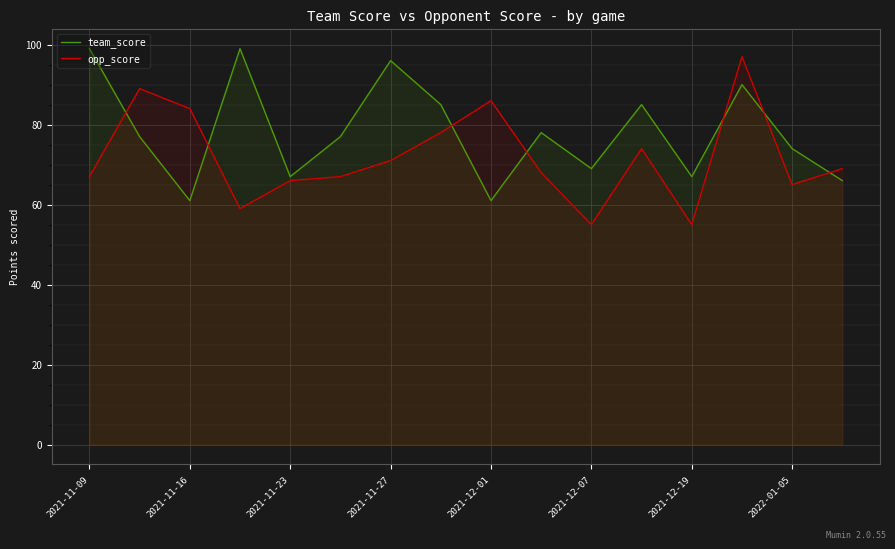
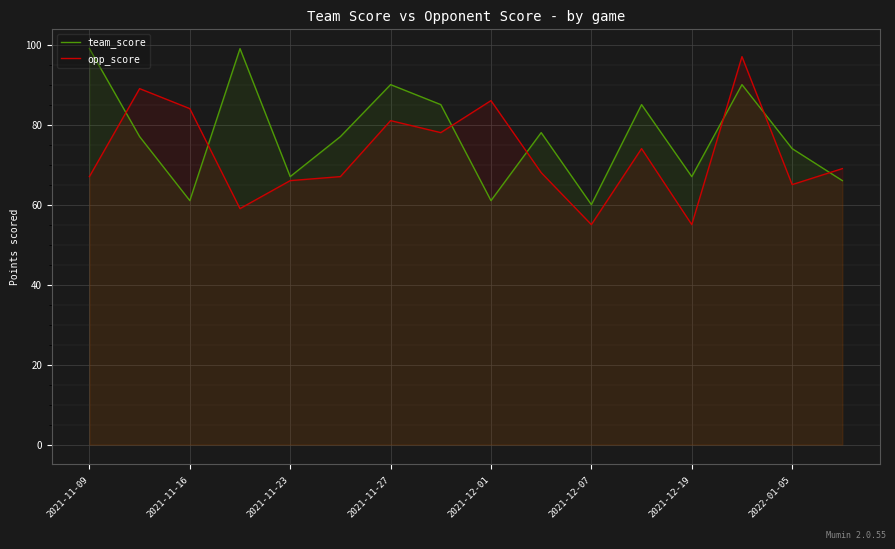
team_score, 2021-11-27: 96 -> 90
opp_score, 2021-11-27: 71 -> 81
team_score, 2021-12-07: 69 -> 60
